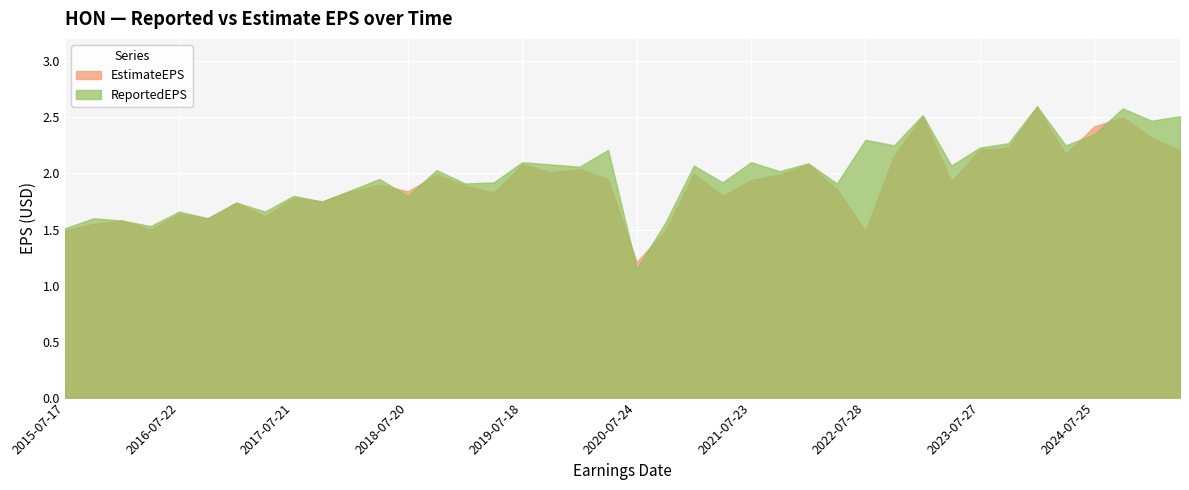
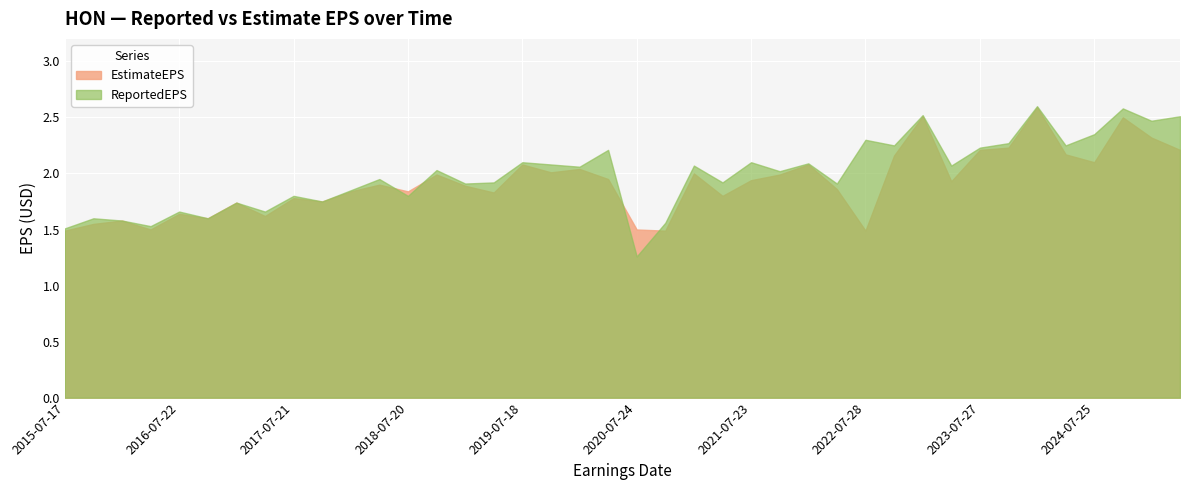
EstimateEPS, 2020-07-24: 1.21 -> 1.50
ReportedEPS, 2020-07-24: 1.15 -> 1.26
EstimateEPS, 2024-07-25: 2.42 -> 2.10
